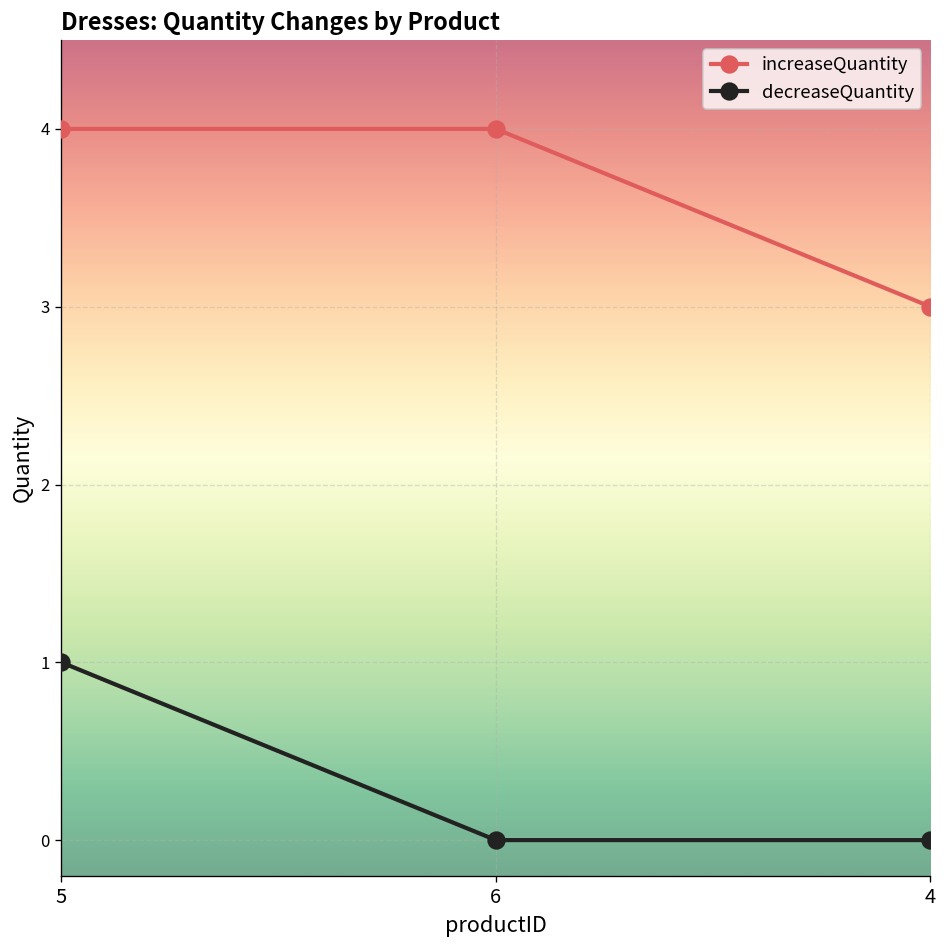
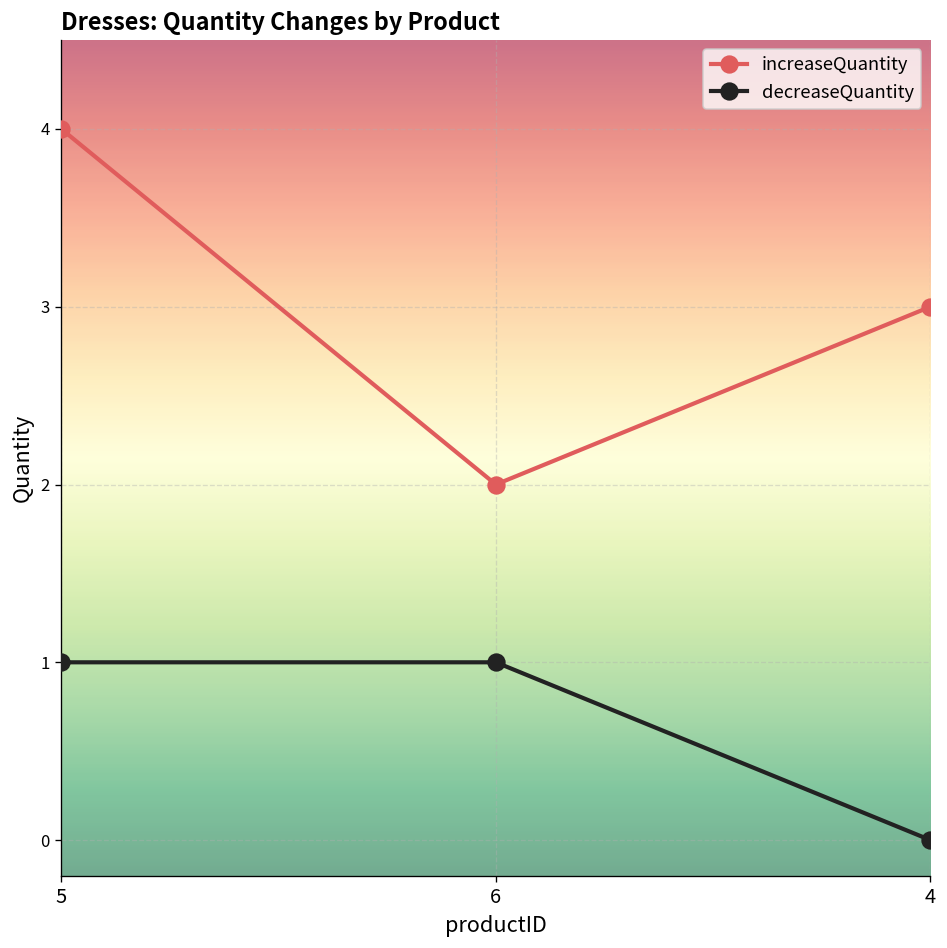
increaseQuantity, 6: 4 -> 2
decreaseQuantity, 6: 0 -> 1
